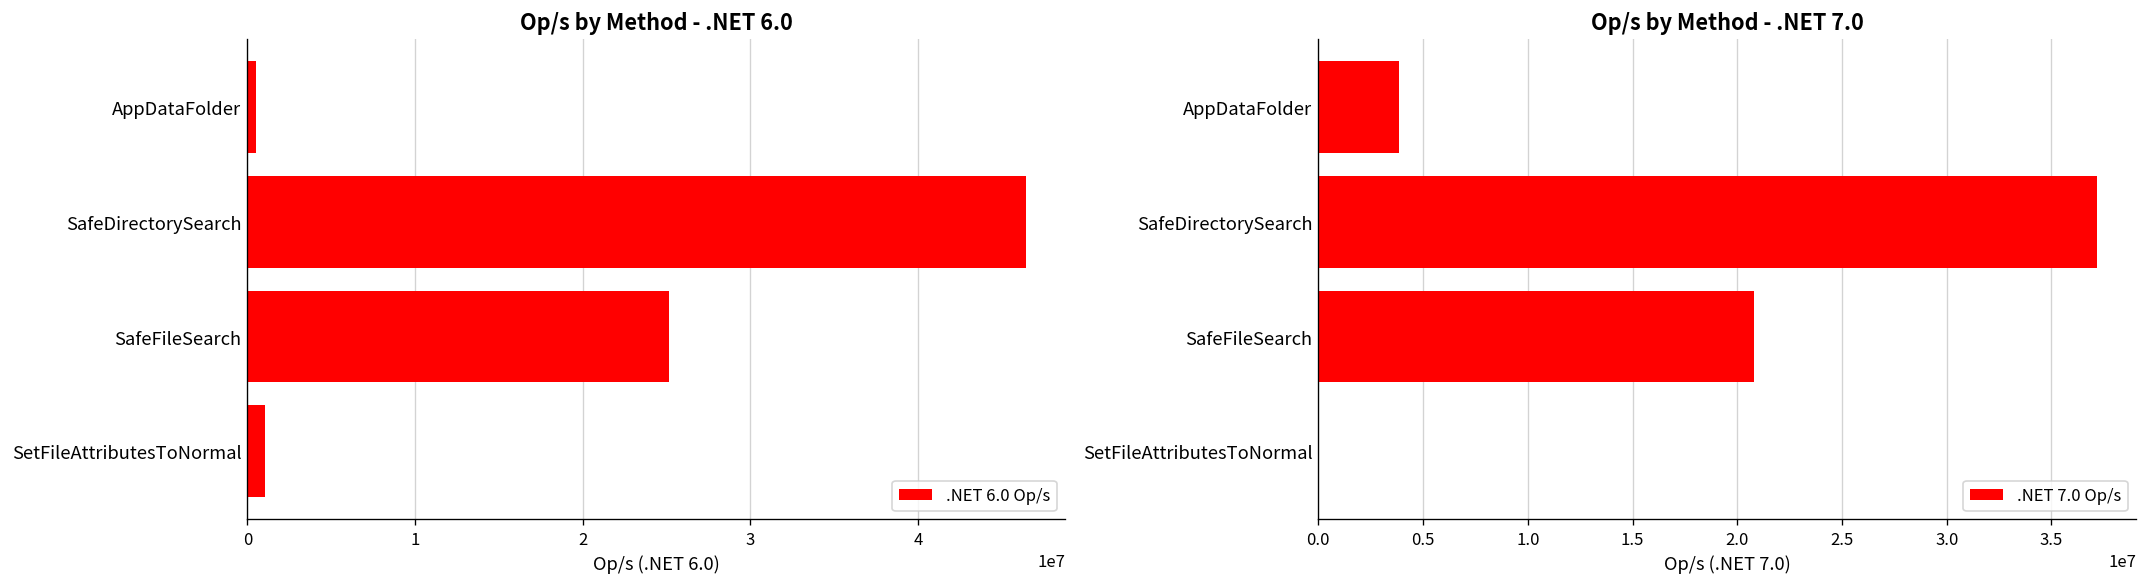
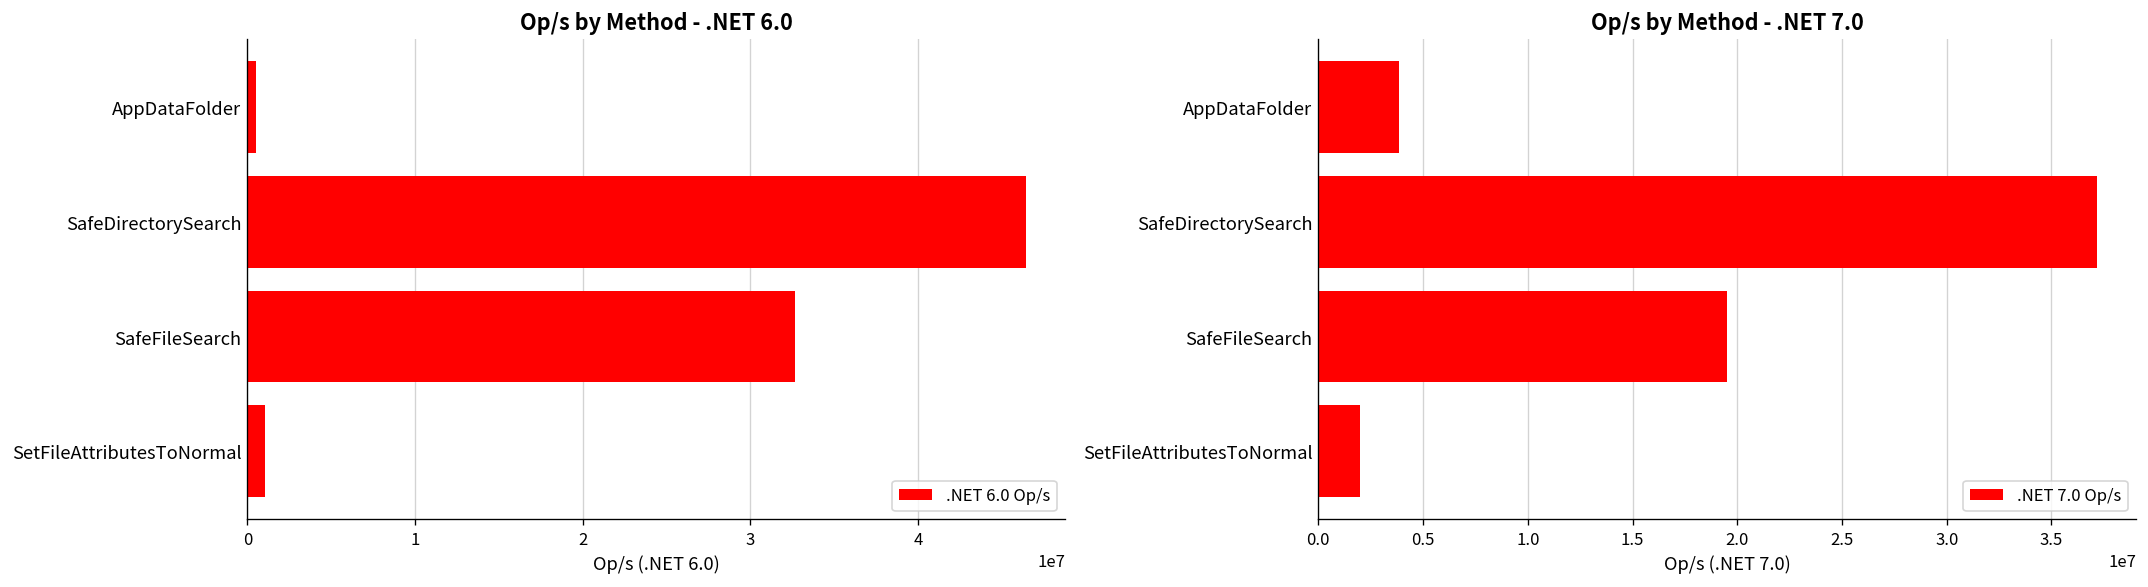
Op/s by Method - .NET 6.0, SafeFileSearch: 25200000 -> 32700000
Op/s by Method - .NET 7.0, SafeFileSearch: 20800000 -> 19500000
Op/s by Method - .NET 7.0, SetFileAttributesToNormal: 0 -> 2000000
